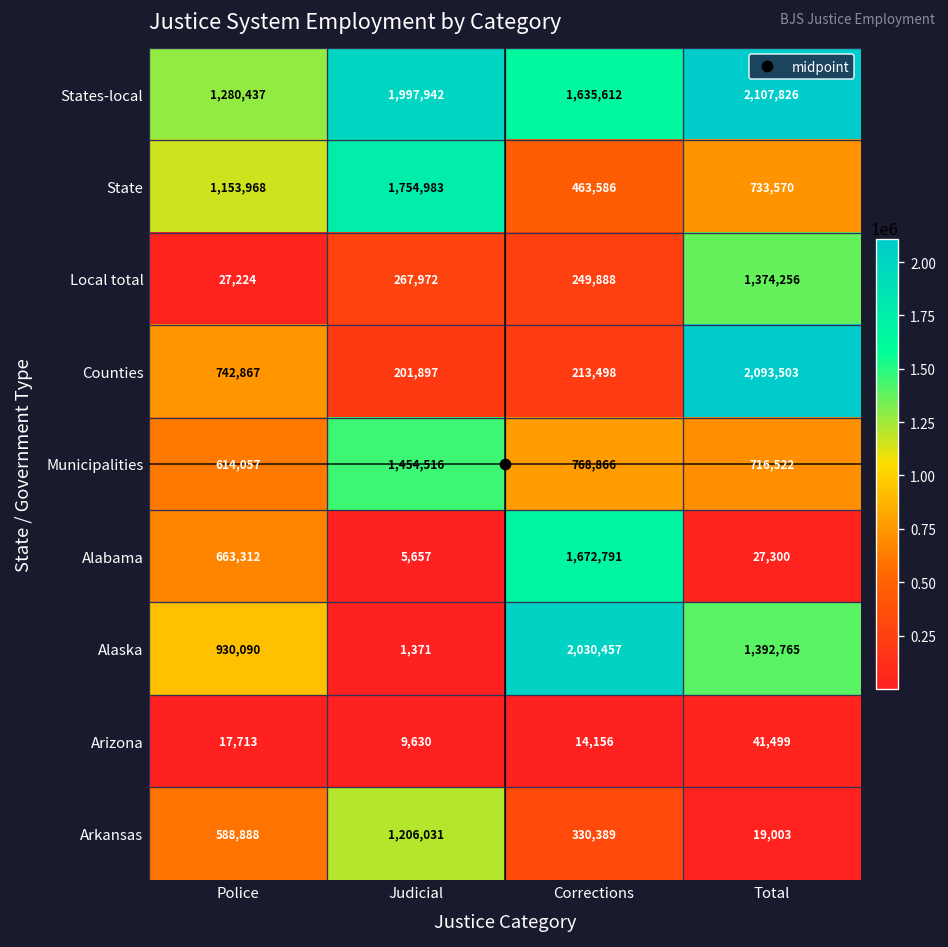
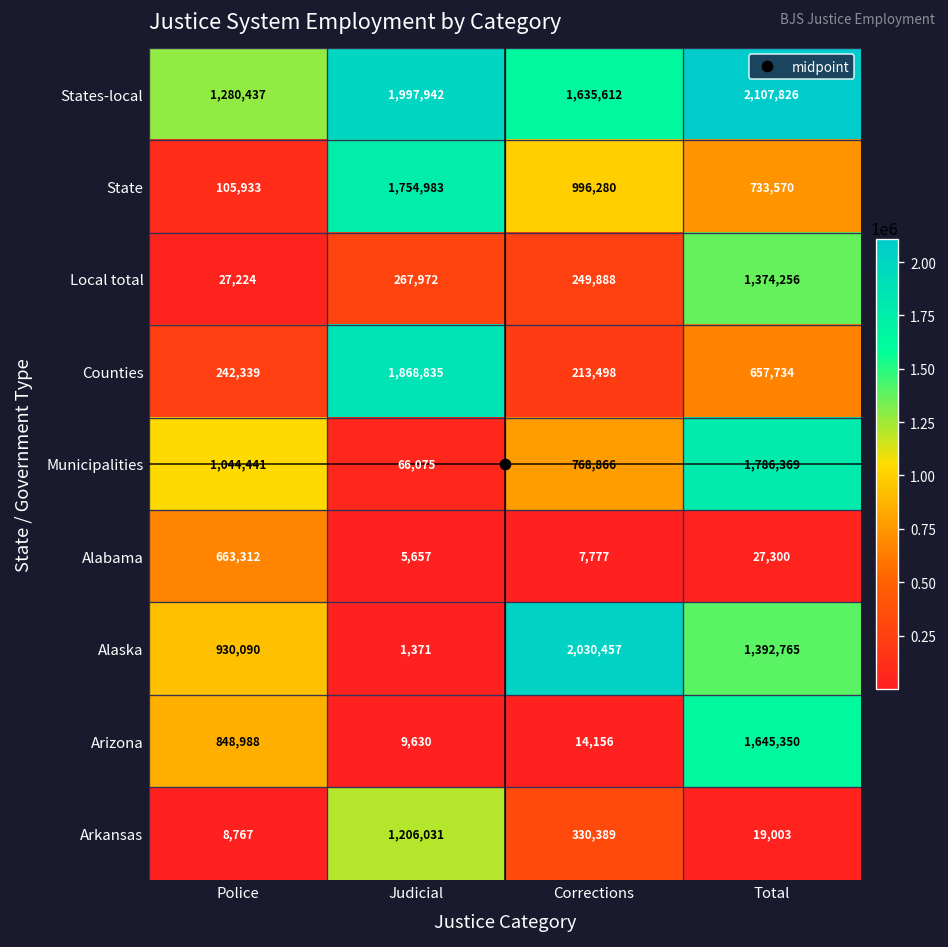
State, Police: 1,153,968 -> 105,933
State, Corrections: 463,586 -> 996,280
Counties, Police: 742,867 -> 242,339
Counties, Judicial: 201,897 -> 1,868,835
Counties, Total: 2,093,503 -> 657,734
Municipalities, Police: 614,057 -> 1,044,441
Municipalities, Judicial: 1,454,516 -> 66,075
Municipalities, Total: 716,522 -> 1,786,369
Alabama, Corrections: 1,672,791 -> 7,777
Arizona, Police: 17,713 -> 848,988
Arizona, Total: 41,499 -> 1,645,350
Arkansas, Police: 588,888 -> 8,767
